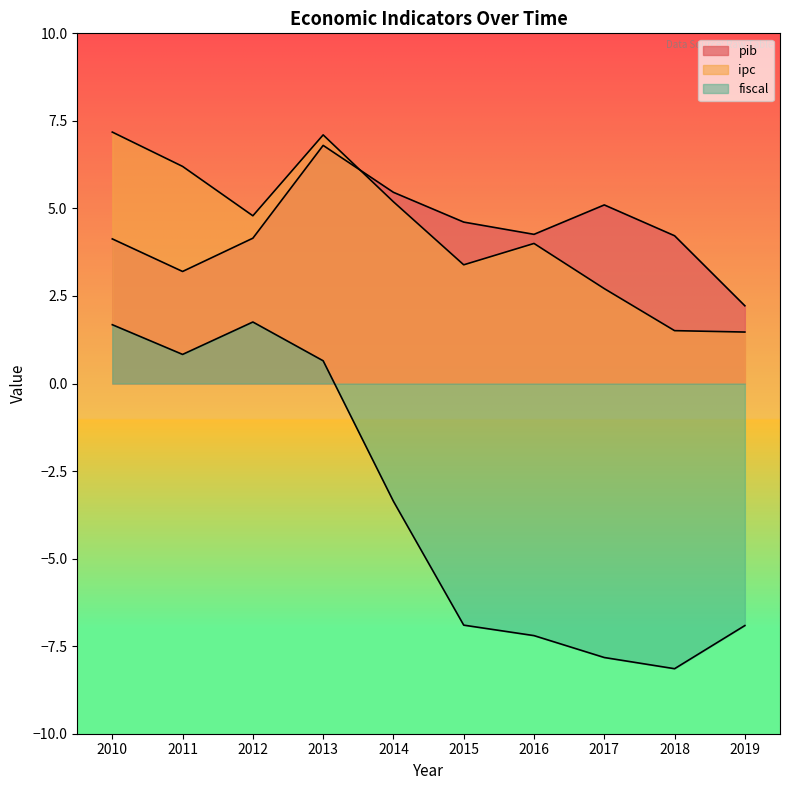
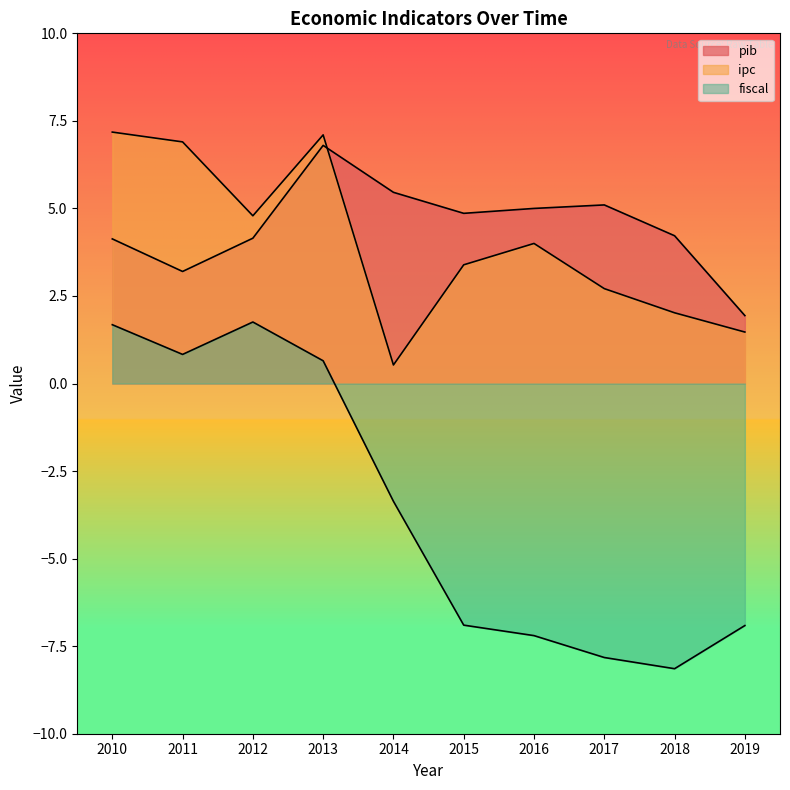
ipc, 2011: 6.2 -> 6.9
ipc, 2014: 5.2 -> 0.5
pib, 2015: 4.6 -> 4.9
pib, 2016: 4.3 -> 5.0
ipc, 2018: 1.5 -> 2.0
pib, 2019: 2.2 -> 1.9
